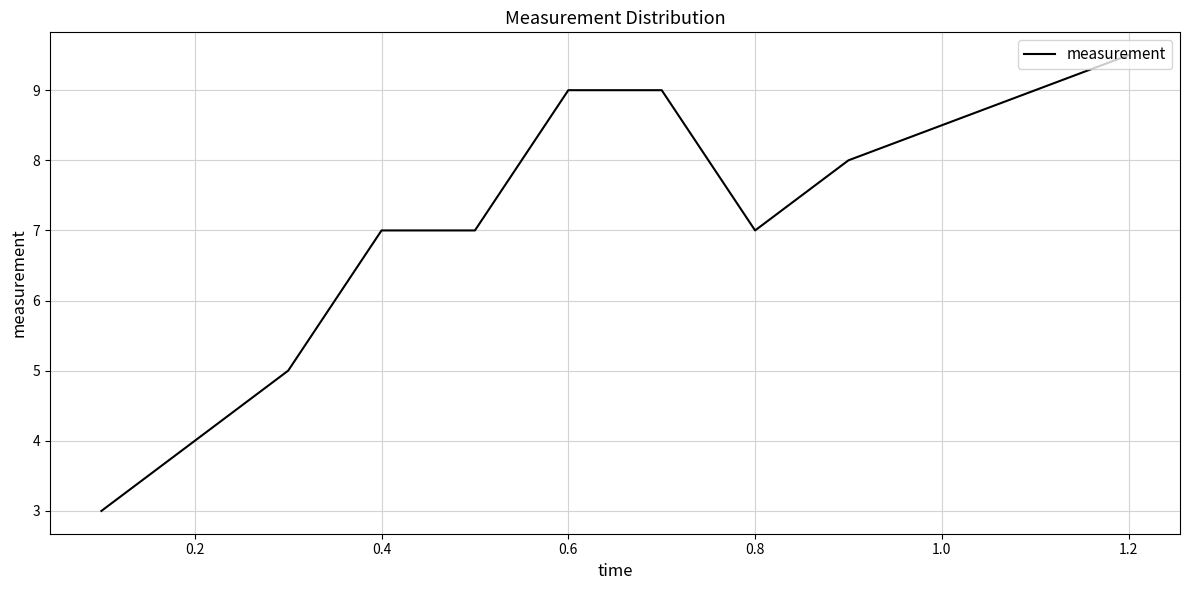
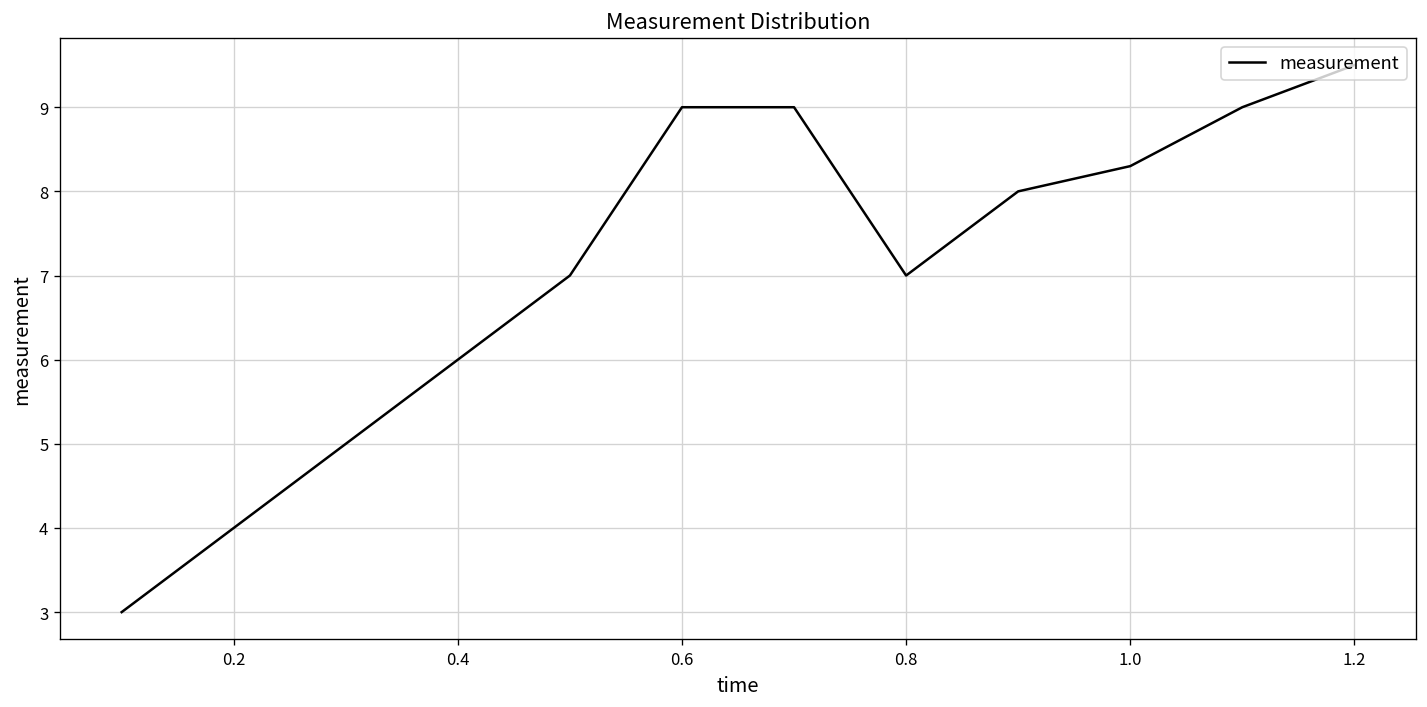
0.4: 7 -> 6
1.0: 8.5 -> 8.3
